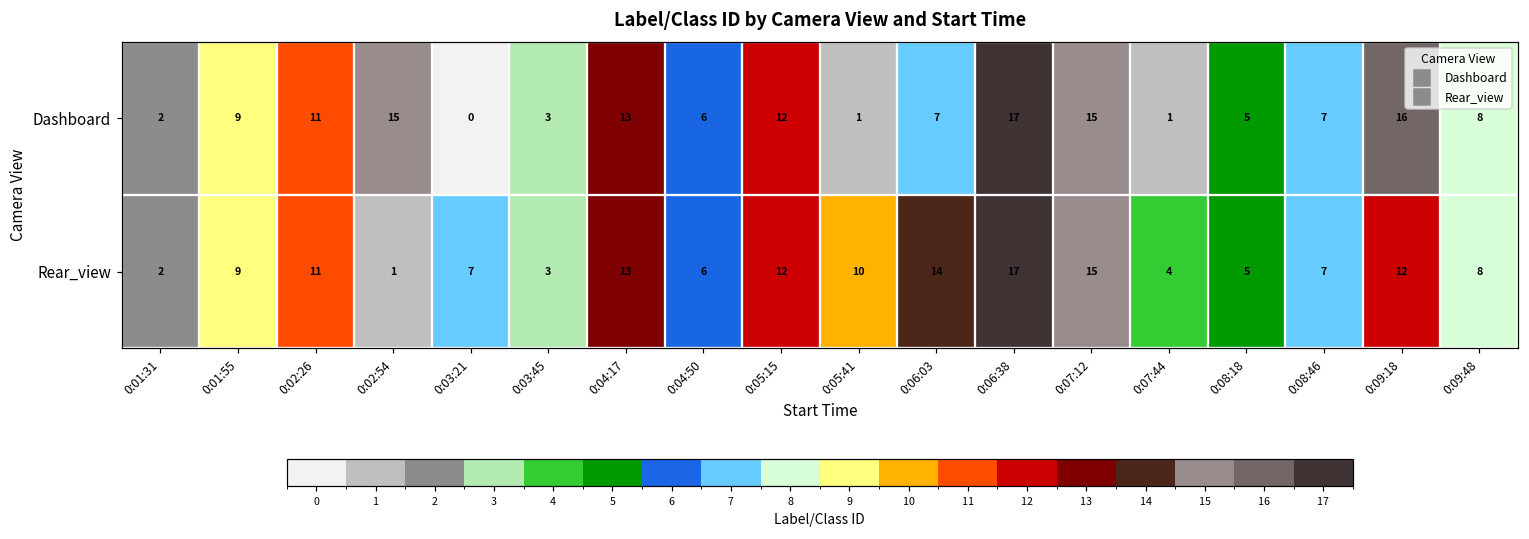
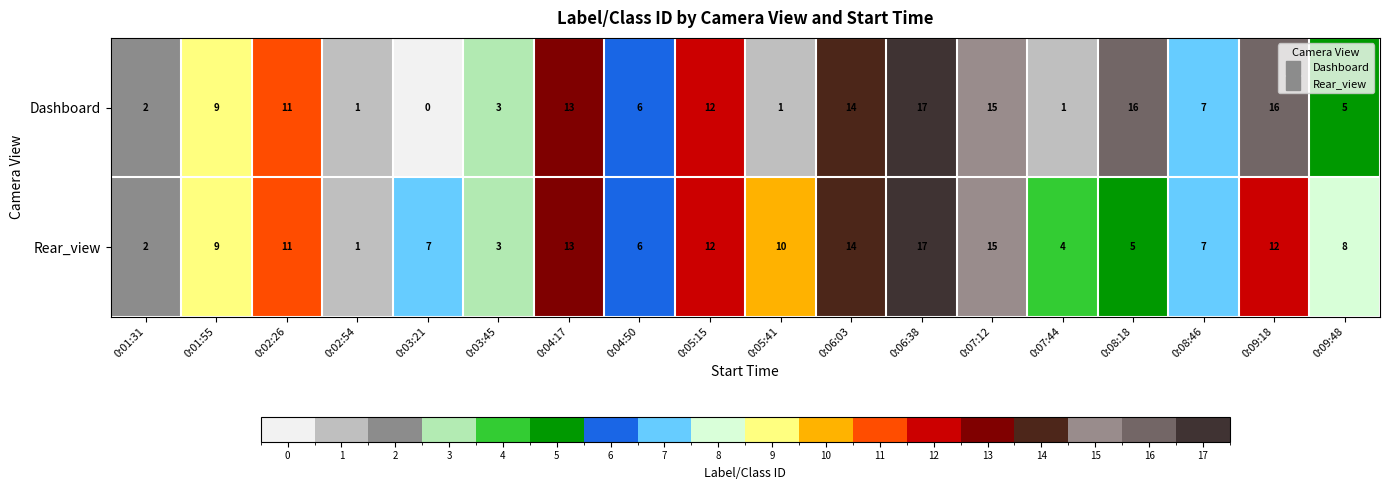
Dashboard, 0:02:54: 15 -> 1
Dashboard, 0:06:03: 7 -> 14
Dashboard, 0:08:18: 5 -> 16
Dashboard, 0:09:48: 8 -> 5
